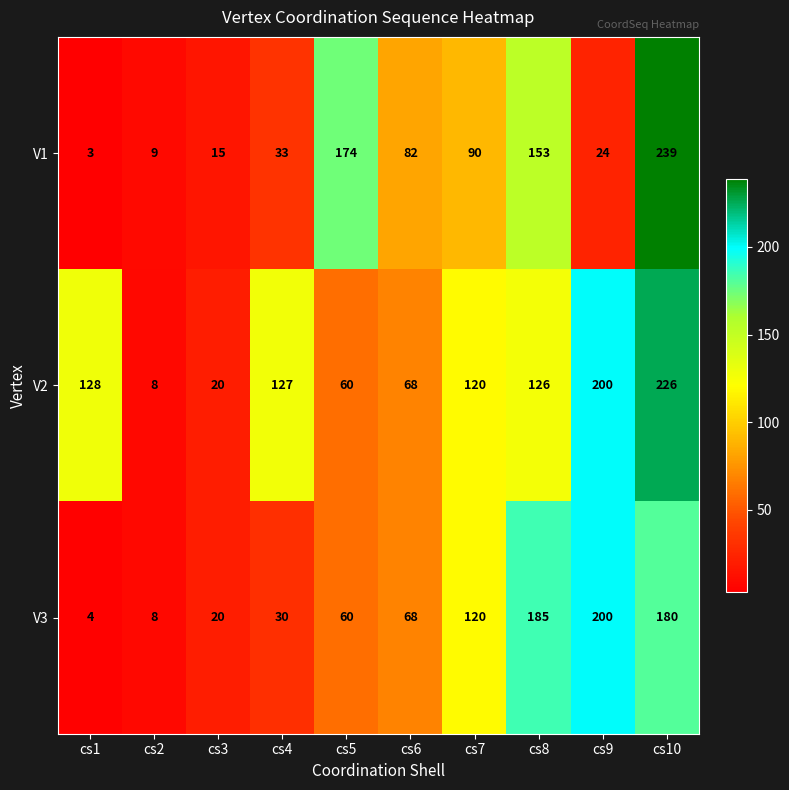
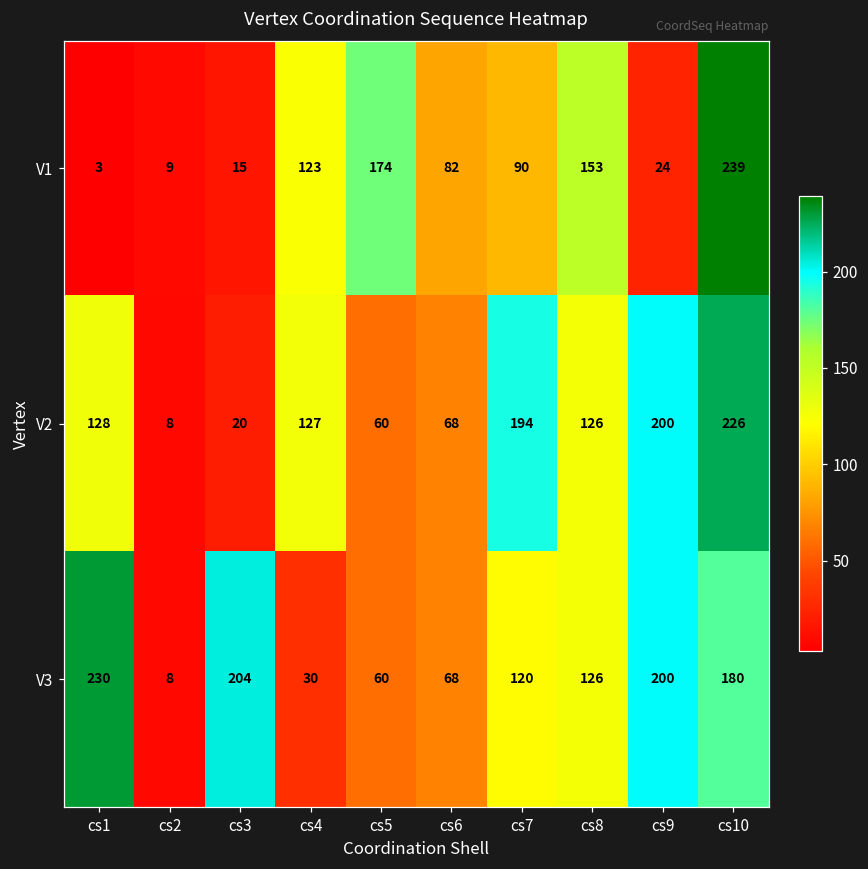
V1, cs4: 33 -> 123
V2, cs7: 120 -> 194
V3, cs1: 4 -> 230
V3, cs3: 20 -> 204
V3, cs8: 185 -> 126
